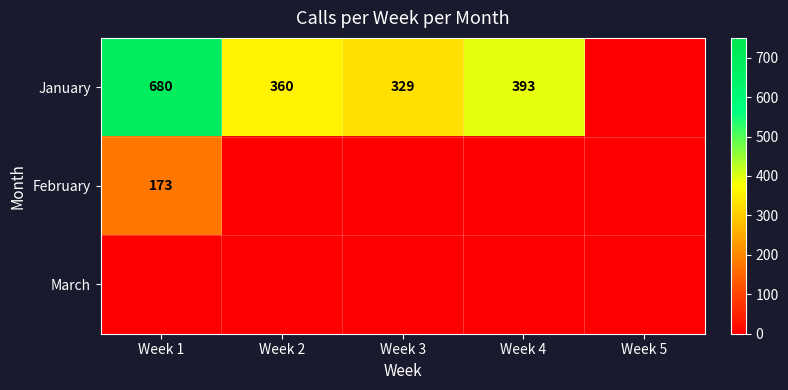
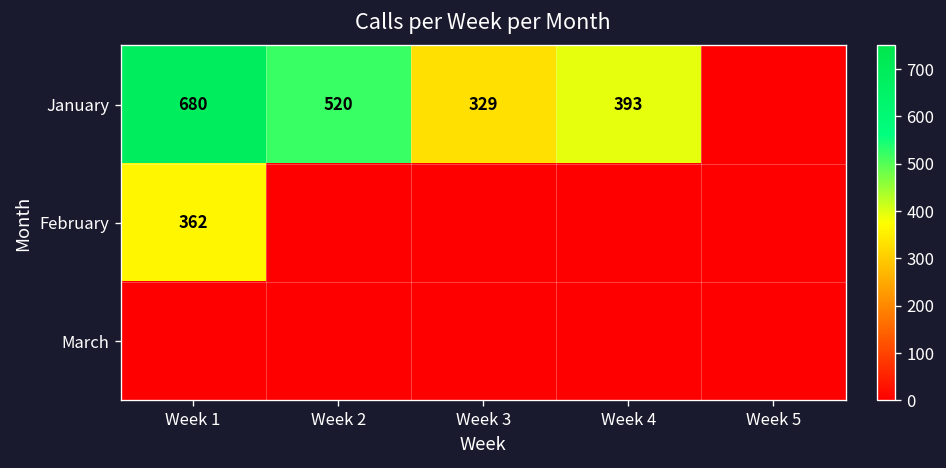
January, Week 2: 360 -> 520
February, Week 1: 173 -> 362
